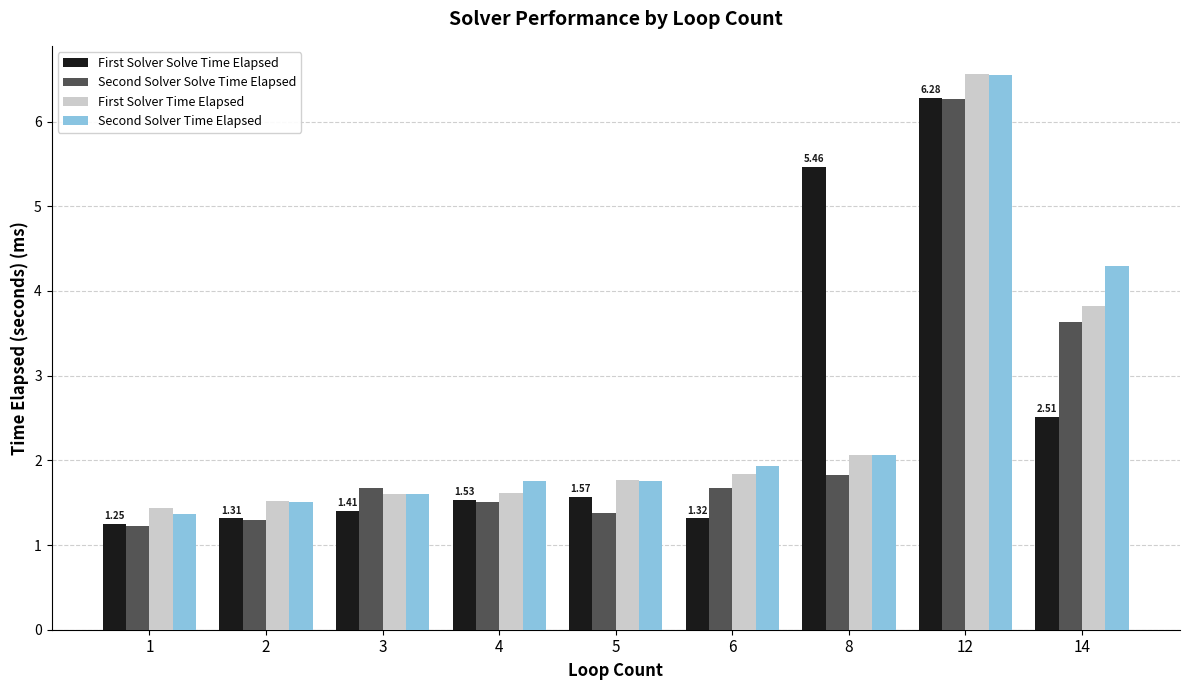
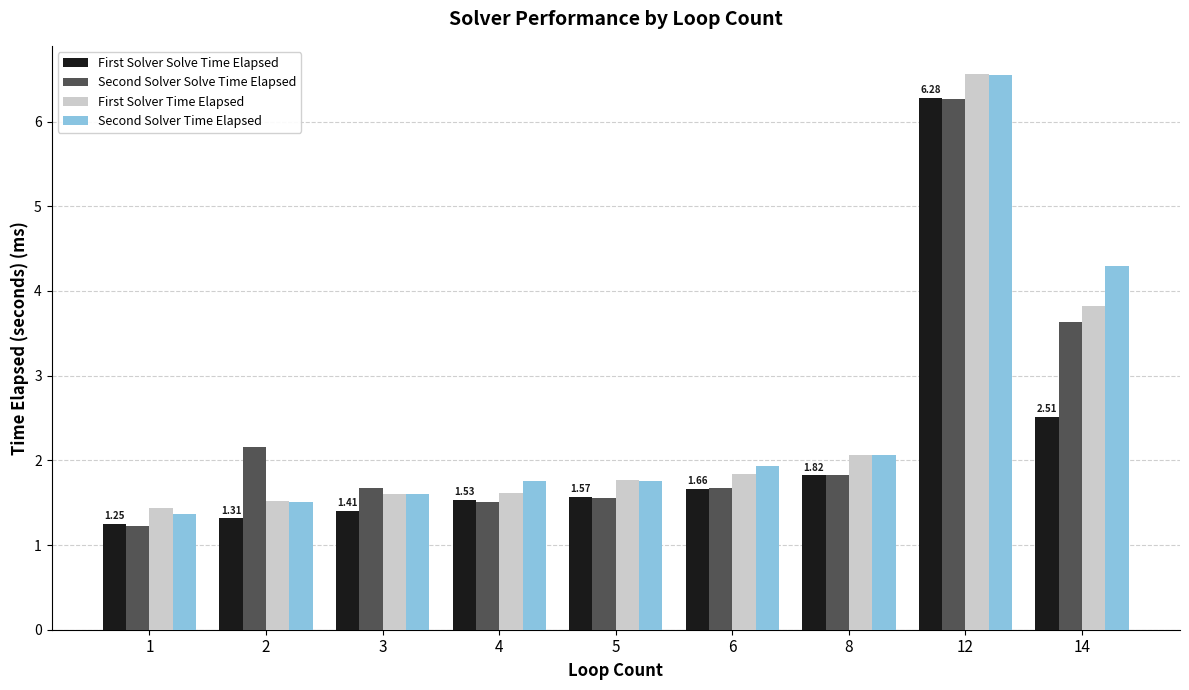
Second Solver Solve Time Elapsed, 2: 1.3 -> 2.2
Second Solver Solve Time Elapsed, 5: 1.4 -> 1.6
First Solver Solve Time Elapsed, 6: 1.32 -> 1.66
First Solver Solve Time Elapsed, 8: 5.46 -> 1.82
